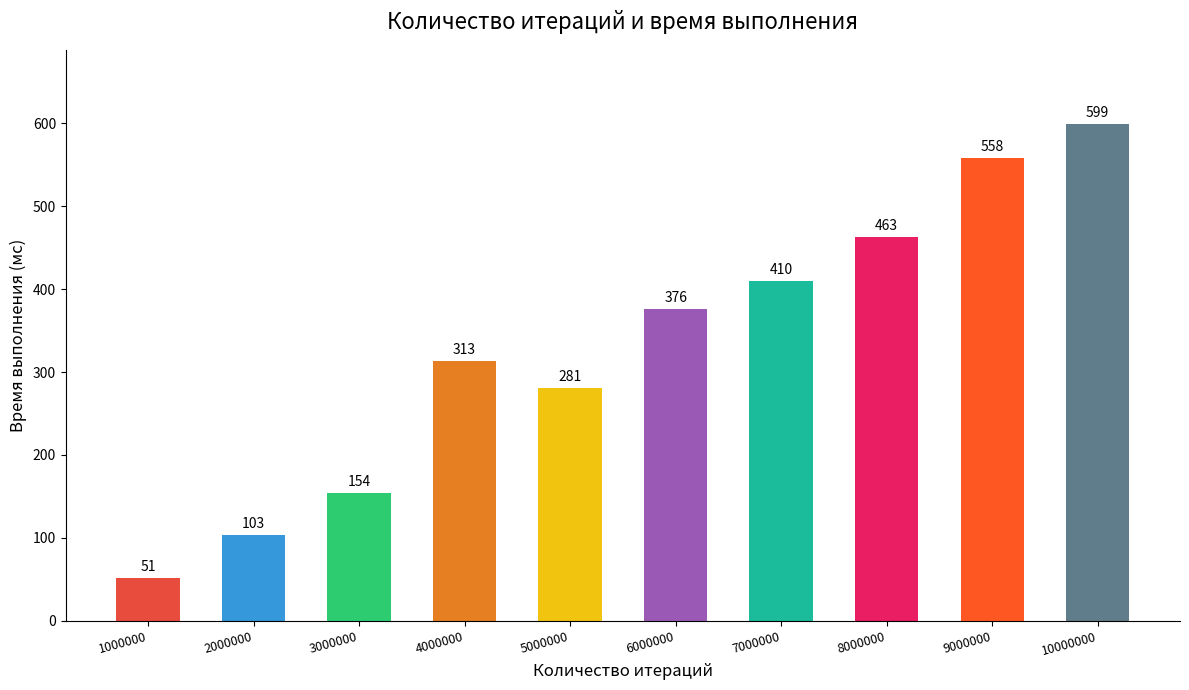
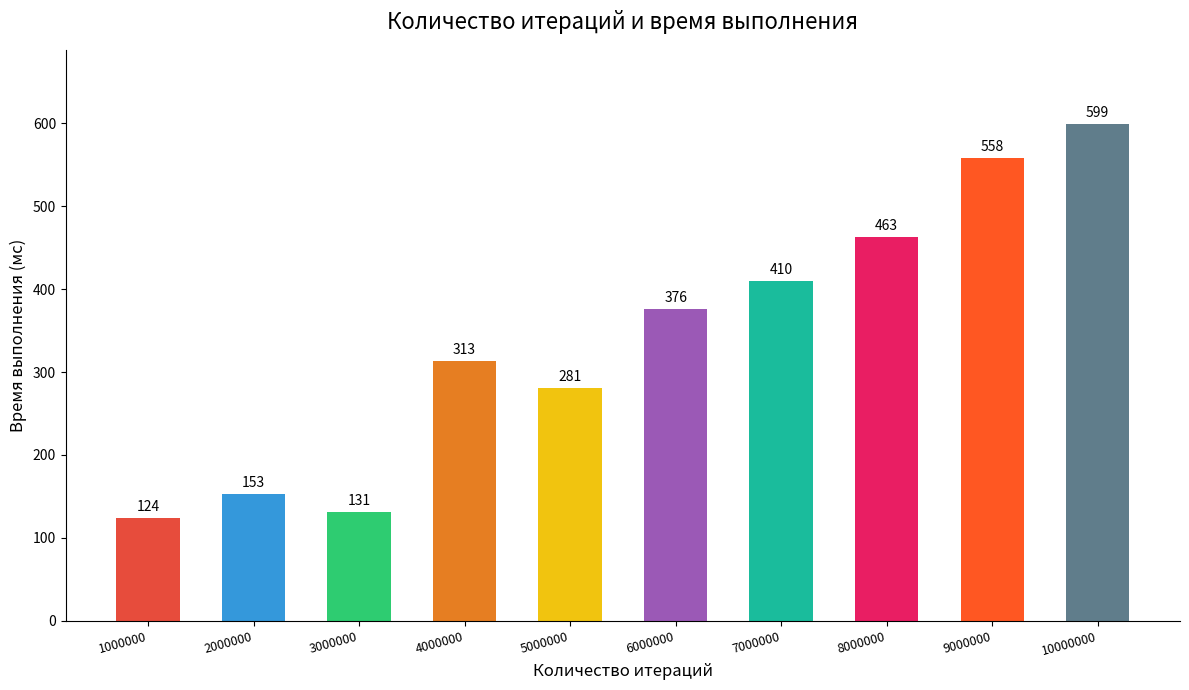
1000000: 51 -> 124
2000000: 103 -> 153
3000000: 154 -> 131
